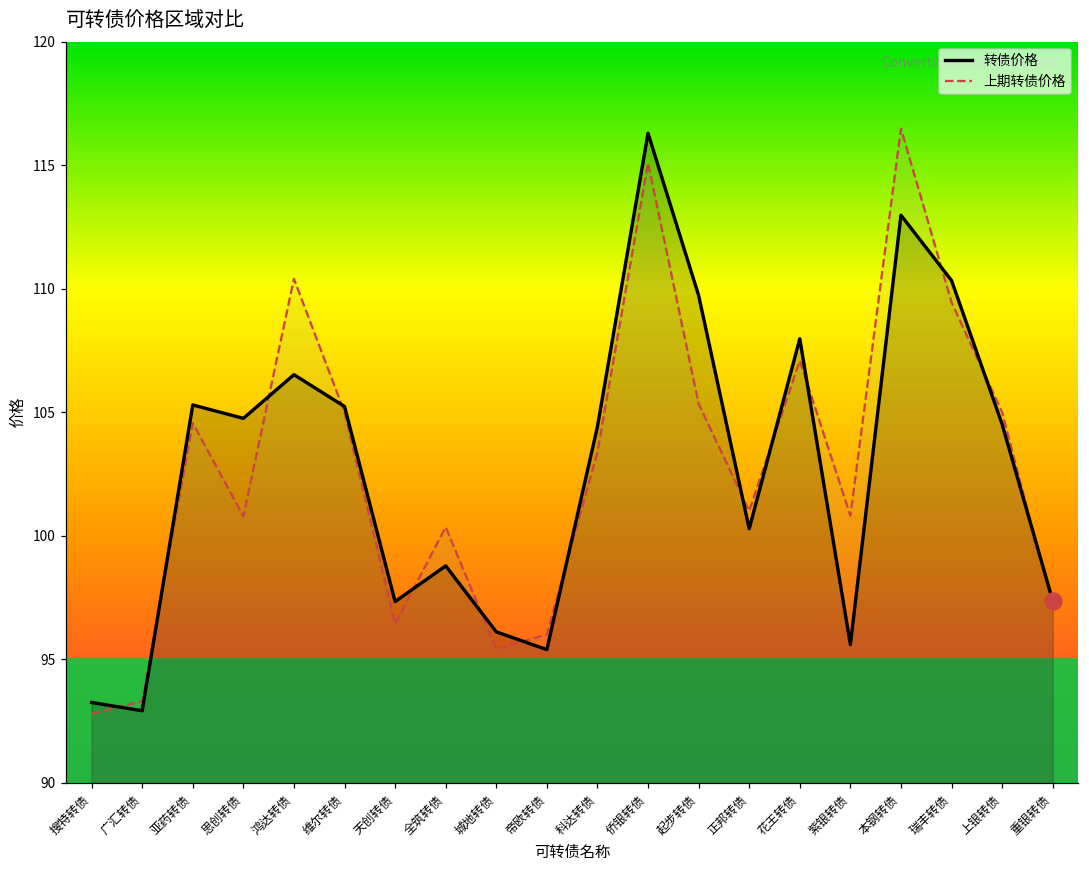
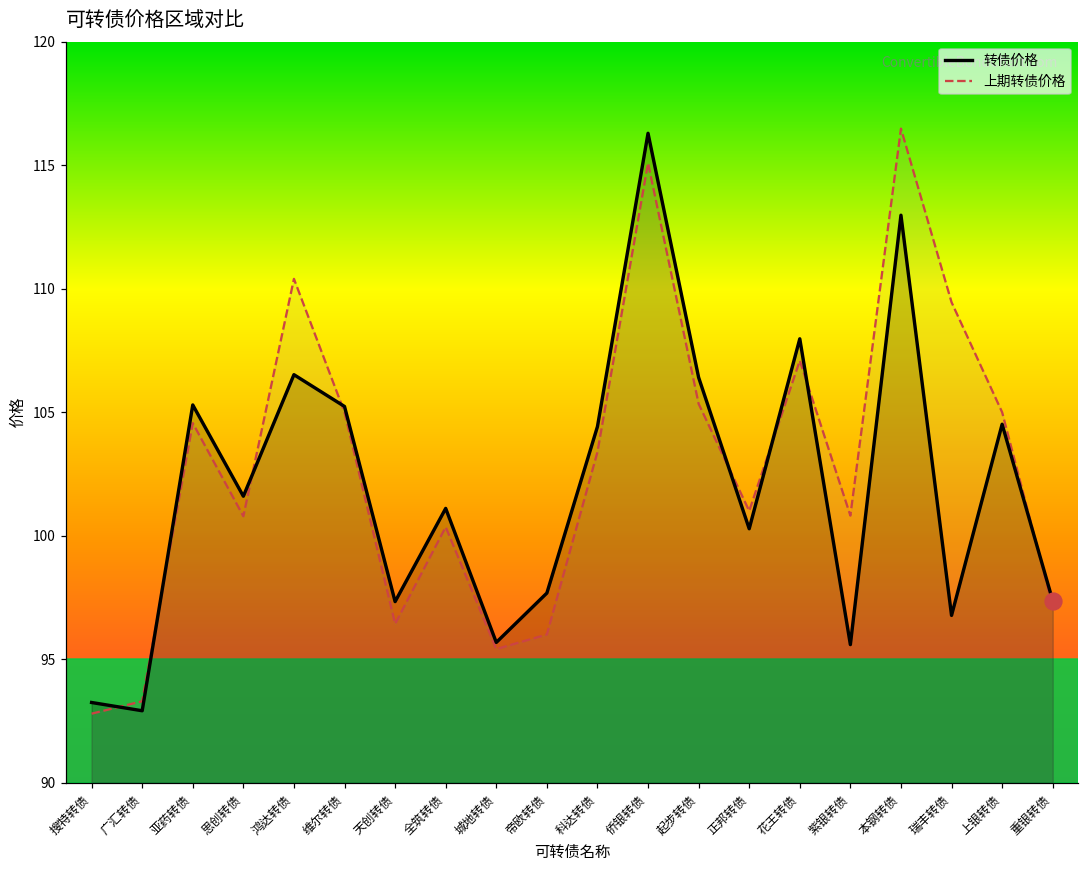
转债价格, 思创转债: 104.8 -> 101.6
转债价格, 全筑转债: 98.8 -> 101.1
转债价格, 城地转债: 96.1 -> 95.7
转债价格, 帝欧转债: 95.4 -> 97.7
转债价格, 起步转债: 109.7 -> 106.4
转债价格, 瑞丰转债: 110.3 -> 96.8
